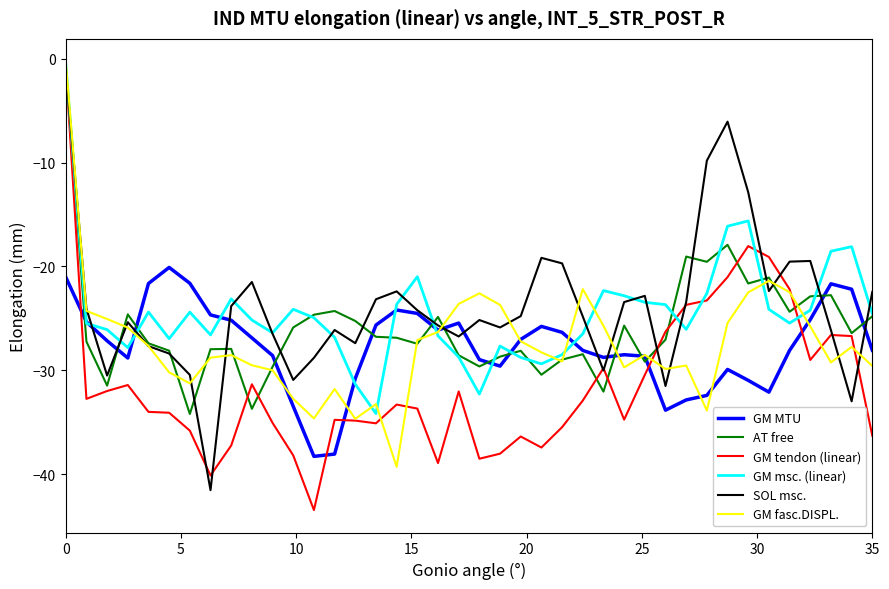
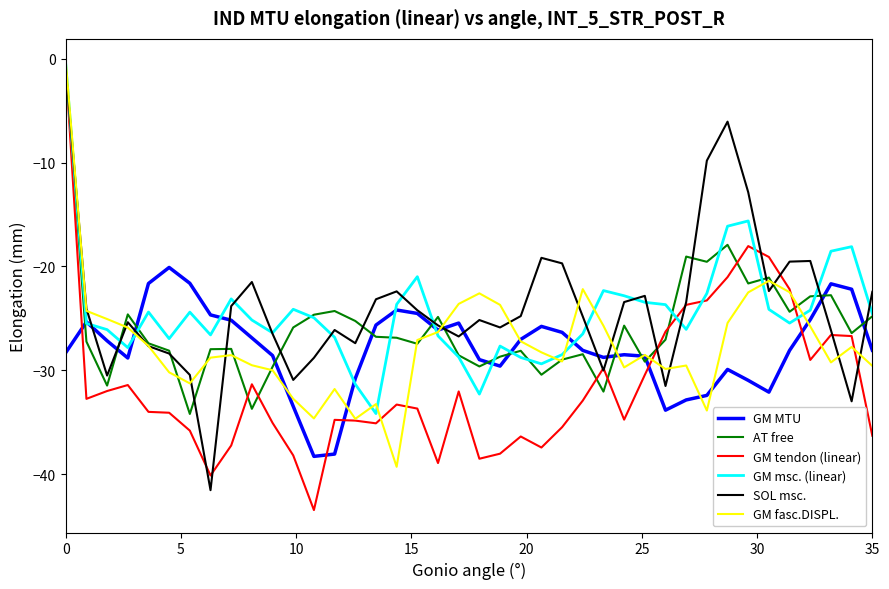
GM MTU, 0: -21.0 -> -28.3
